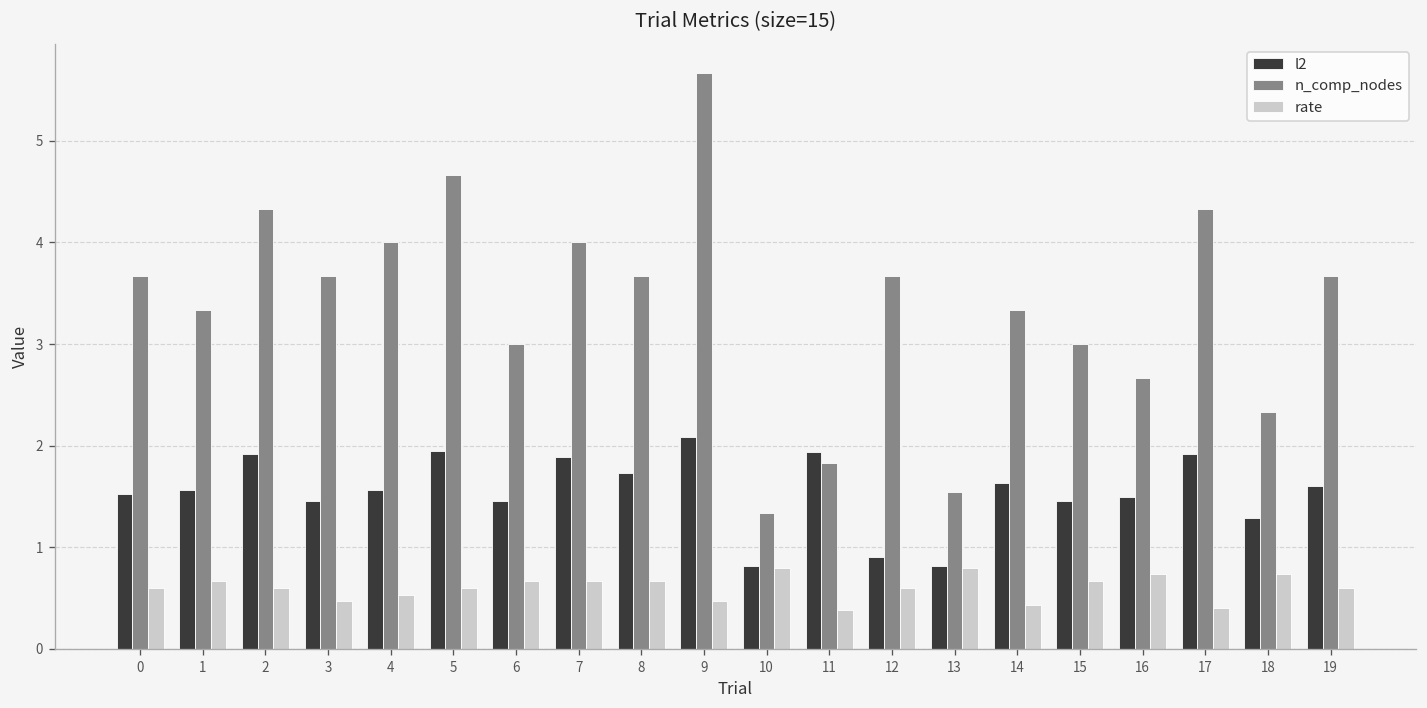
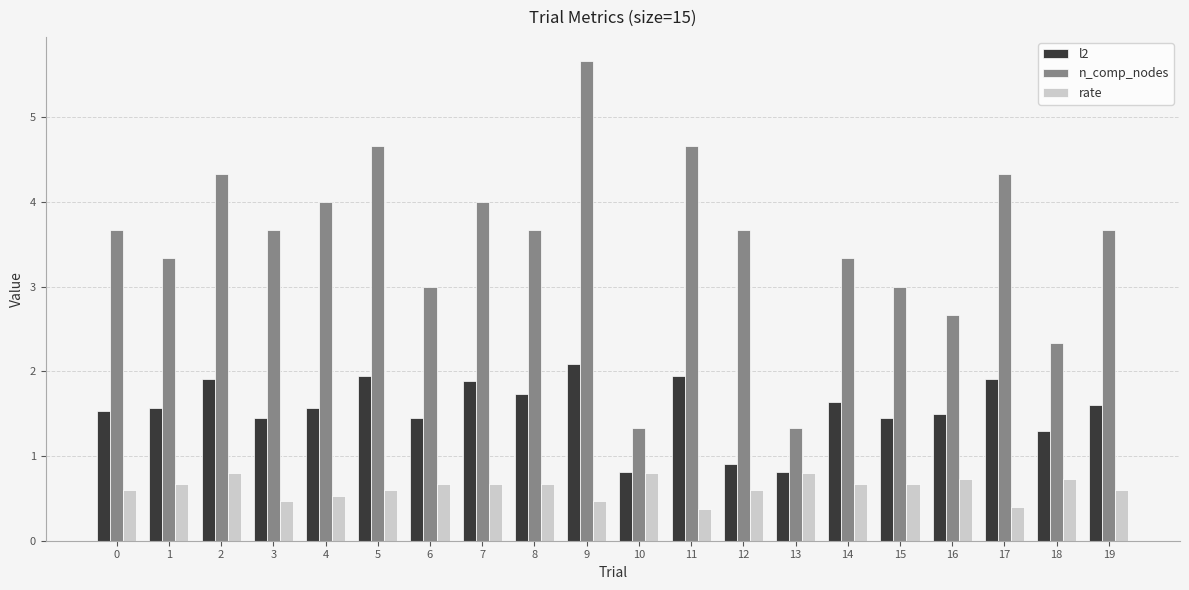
rate, 2: 0.6 -> 0.8
n_comp_nodes, 11: 1.8 -> 4.7
n_comp_nodes, 13: 1.5 -> 1.3
rate, 14: 0.4 -> 0.7
